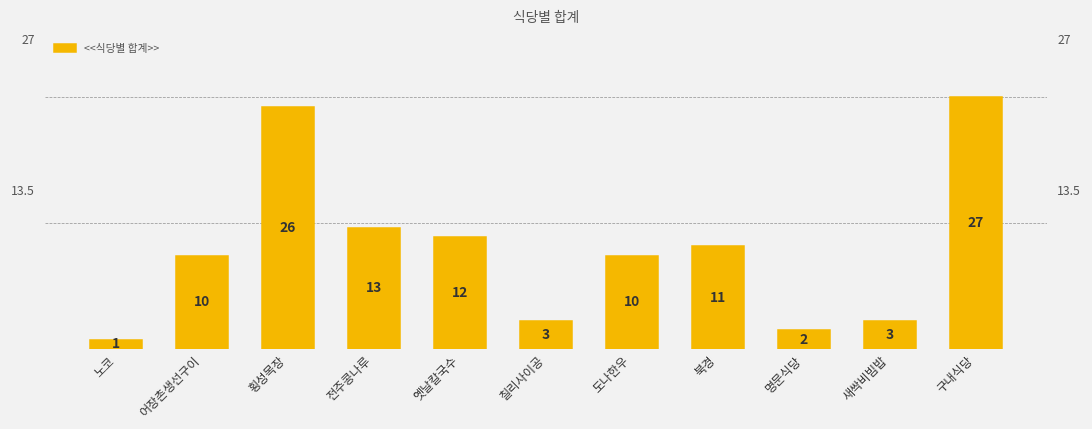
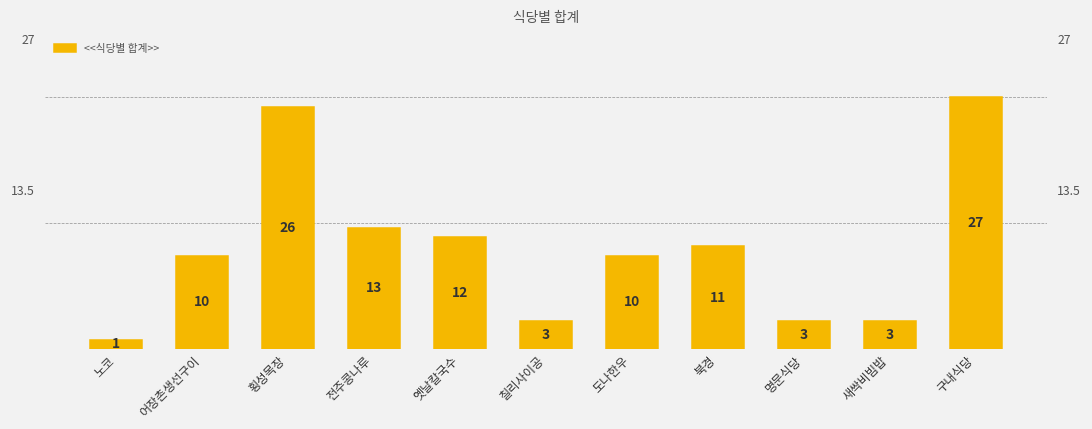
명문식당: 2 -> 3
